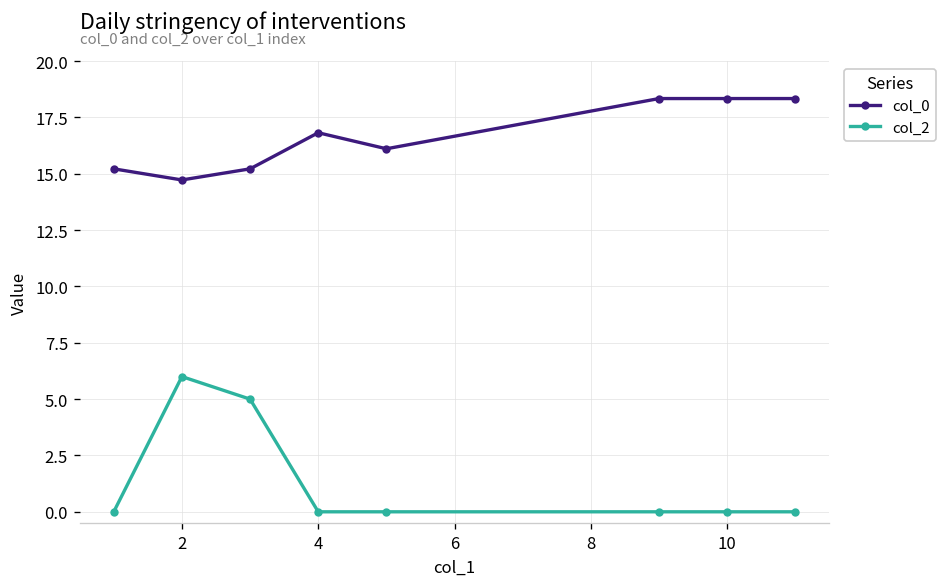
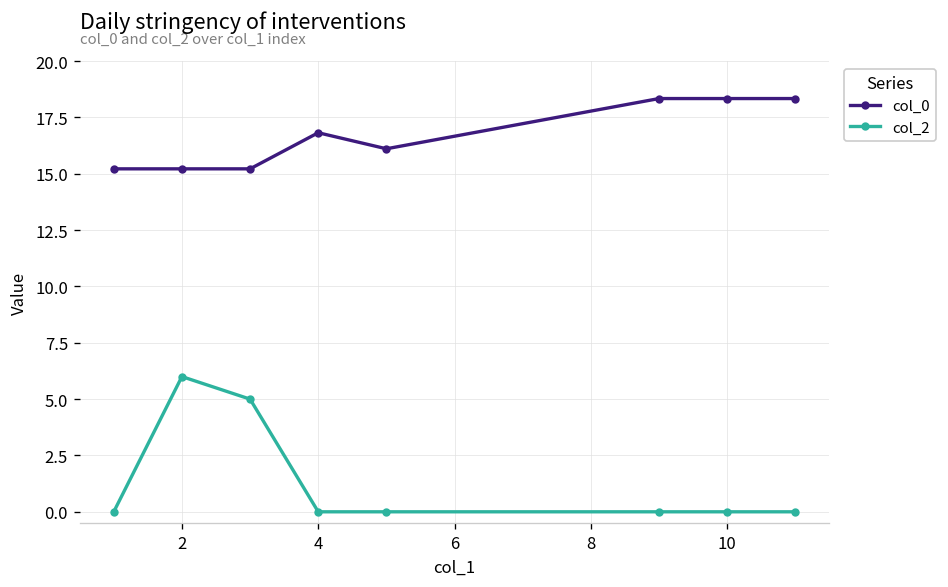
col_0, 2: 14.7 -> 15.2
